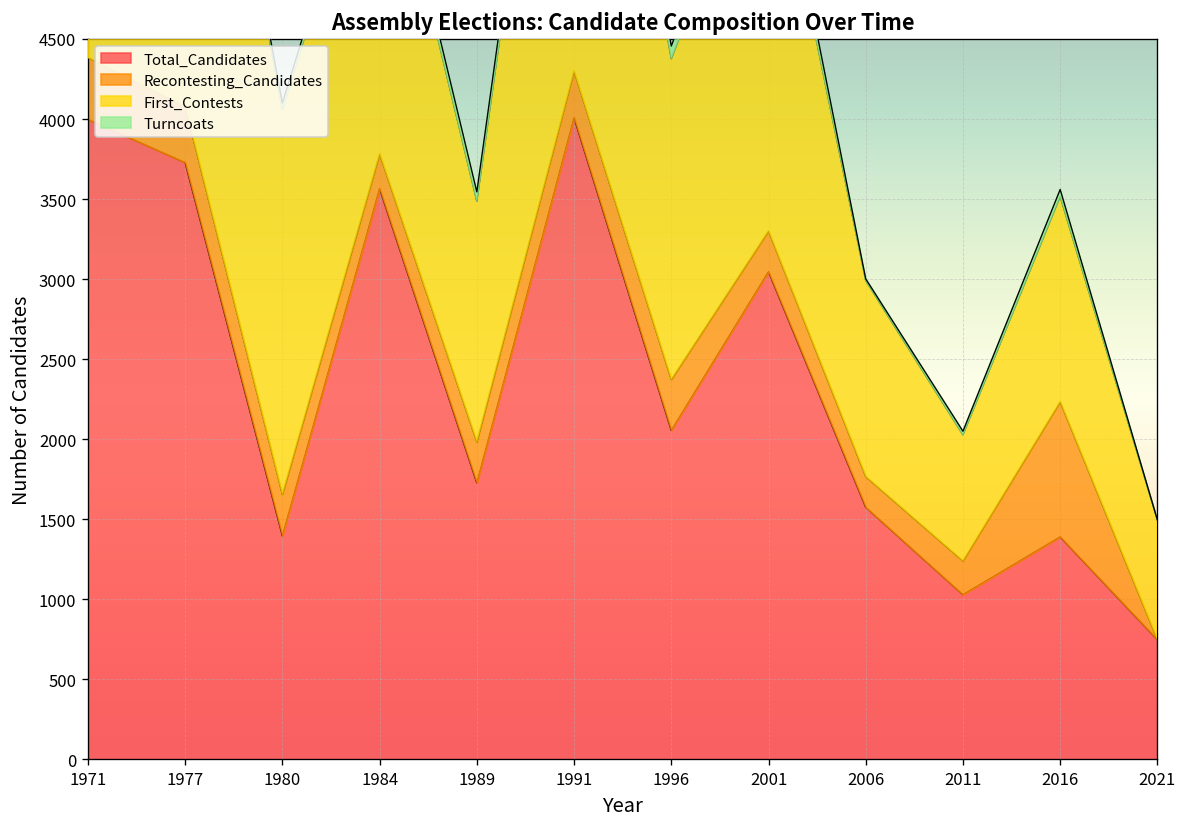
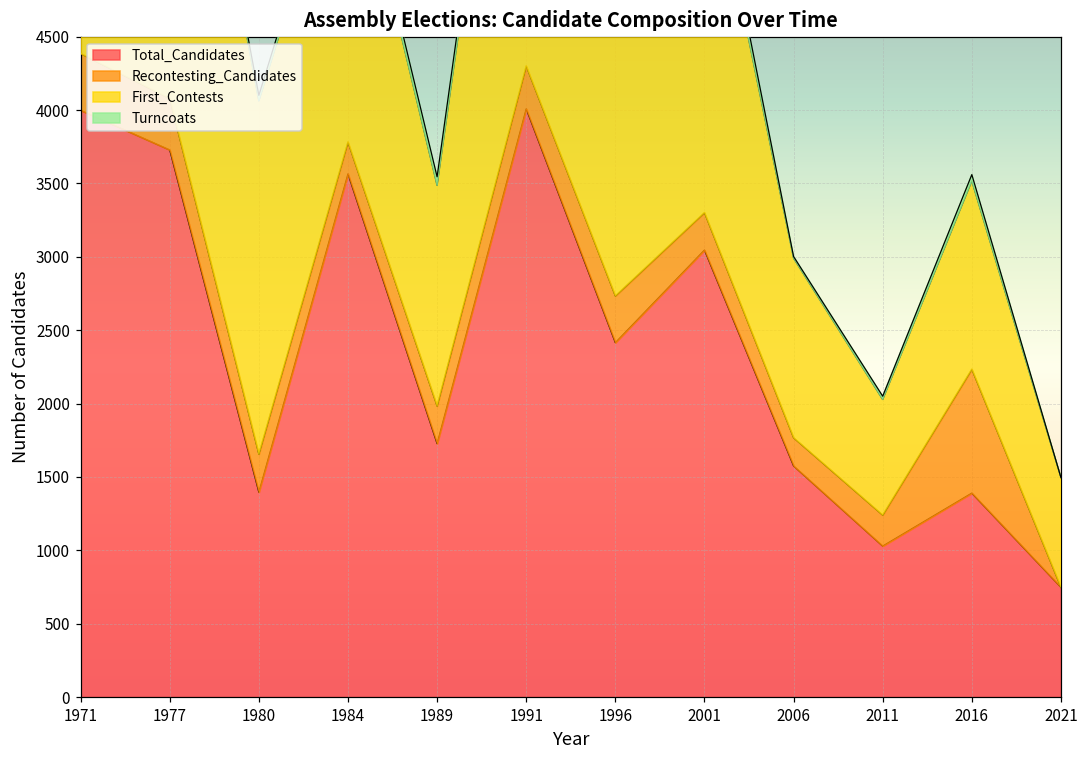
Total_Candidates, 1996: 2060 -> 2420
